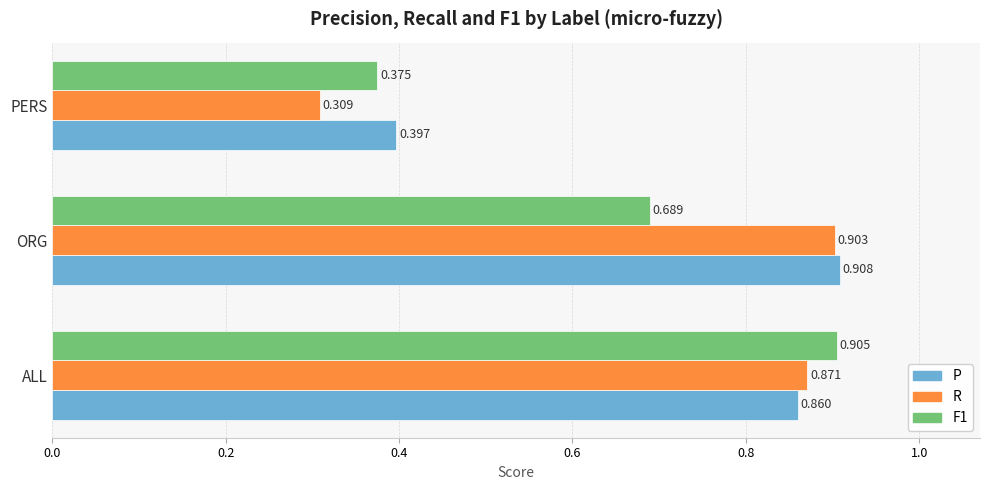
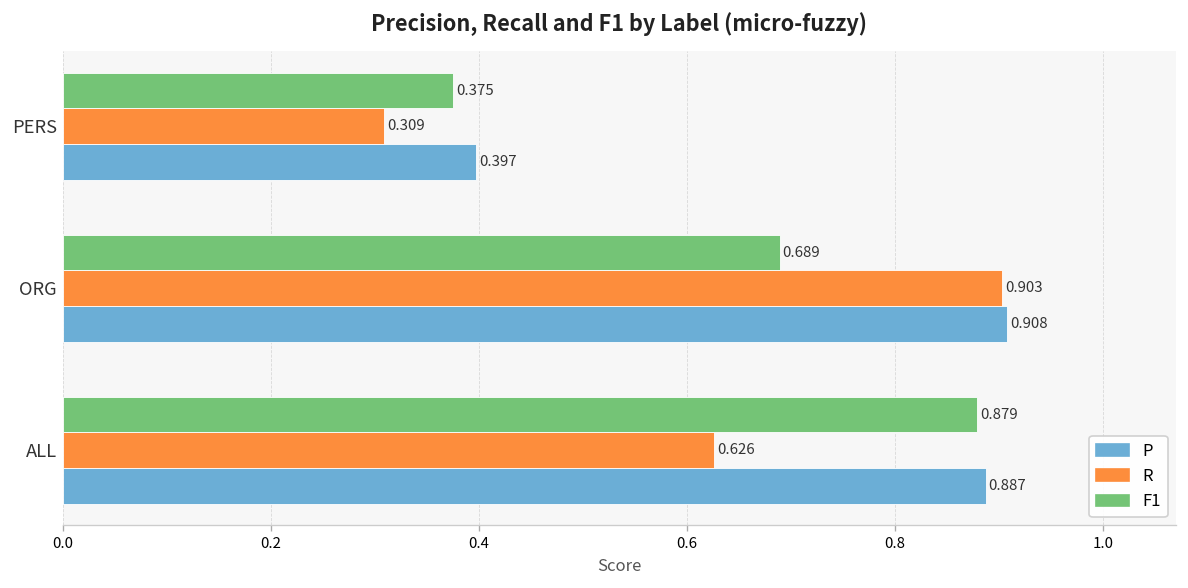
F1, ALL: 0.905 -> 0.879
R, ALL: 0.871 -> 0.626
P, ALL: 0.860 -> 0.887
